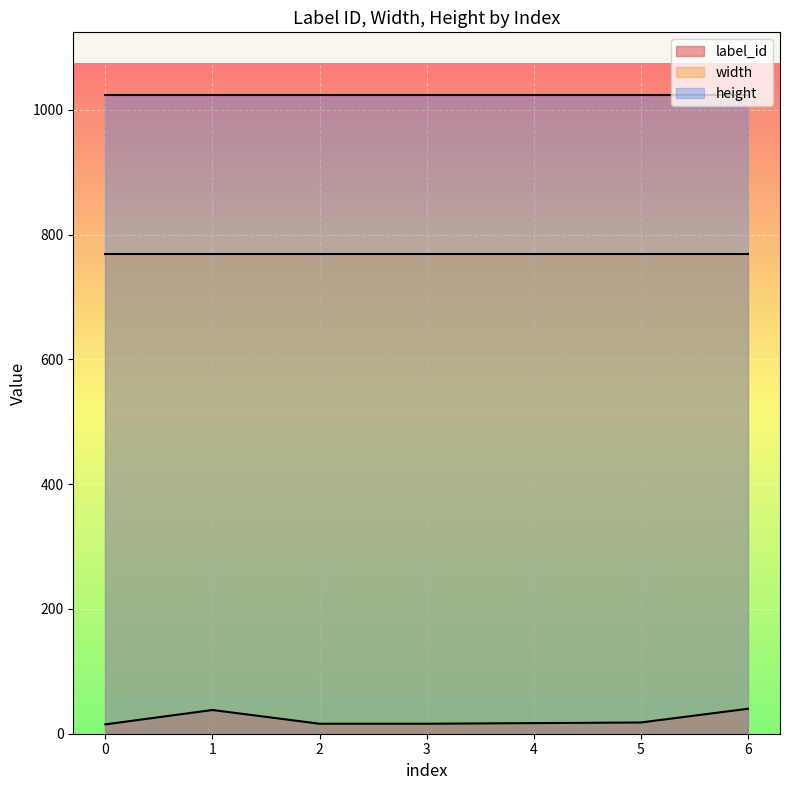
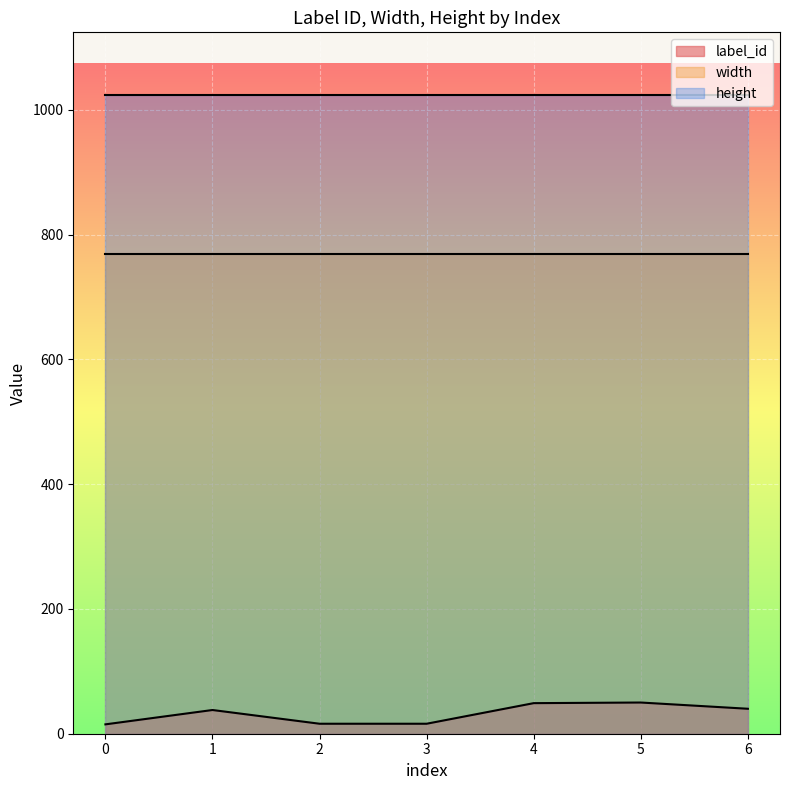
label_id, 4: 20 -> 50
label_id, 5: 20 -> 50
